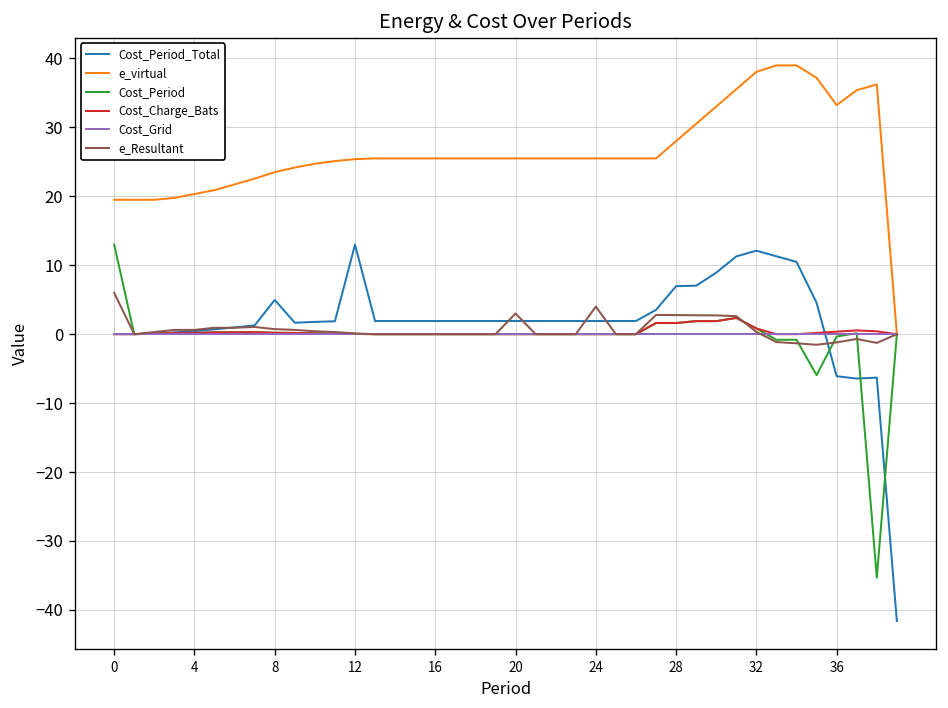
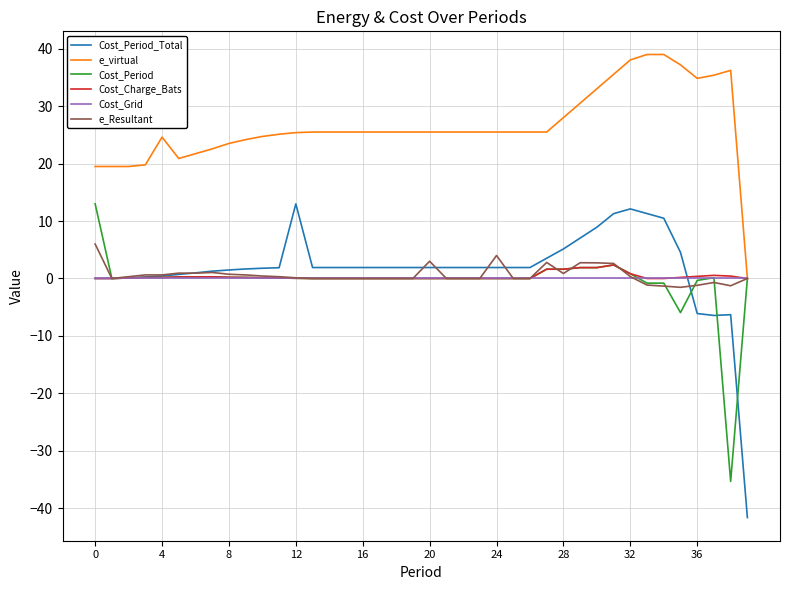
e_virtual, 4: 20 -> 25
Cost_Period_Total, 8: 5 -> 1
Cost_Period_Total, 28: 7 -> 5
e_Resultant, 28: 3 -> 1
e_virtual, 36: 33 -> 35
